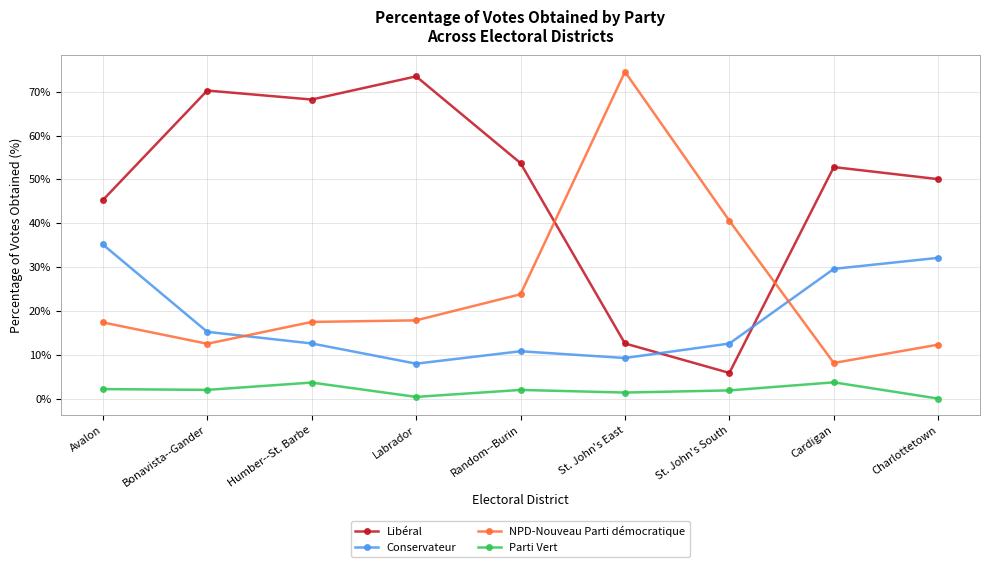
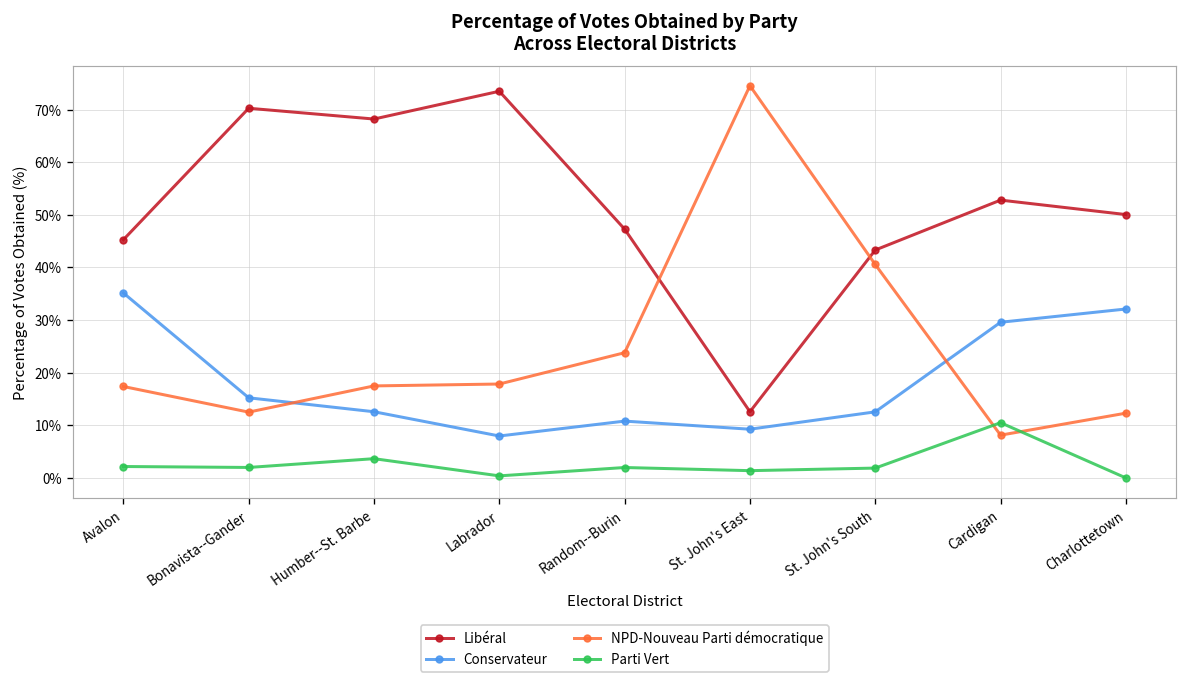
Libéral, Random--Burin: 54% -> 47%
Libéral, St. John's South: 6% -> 43%
Parti Vert, Cardigan: 4% -> 11%
